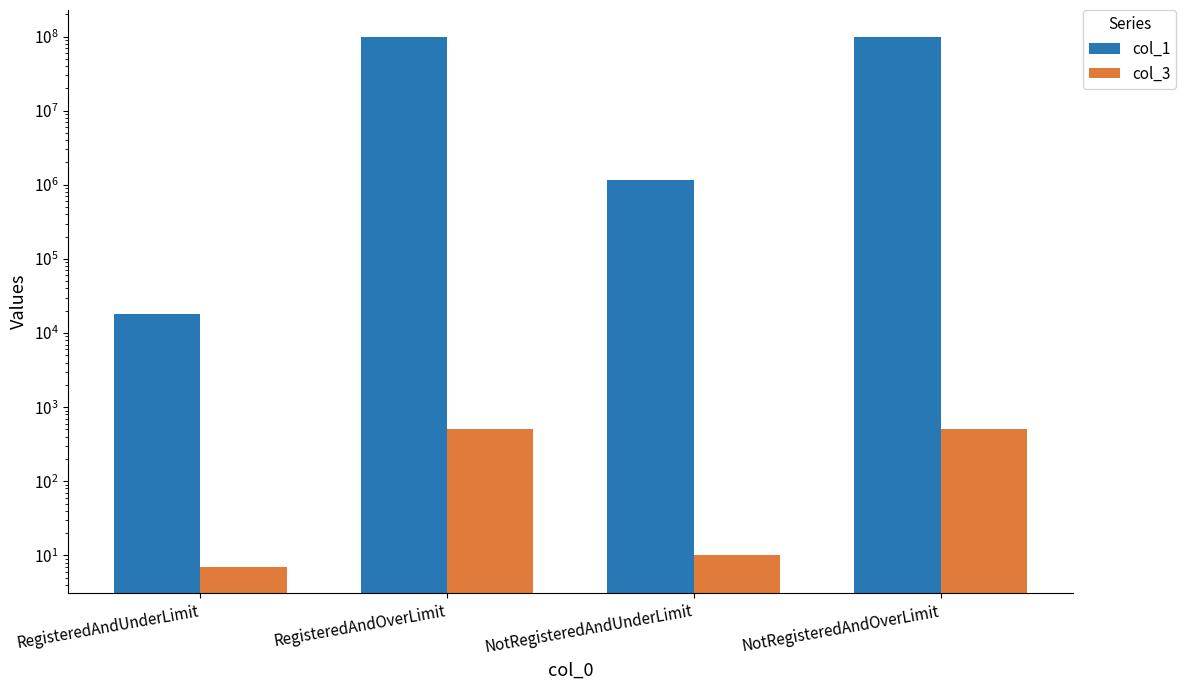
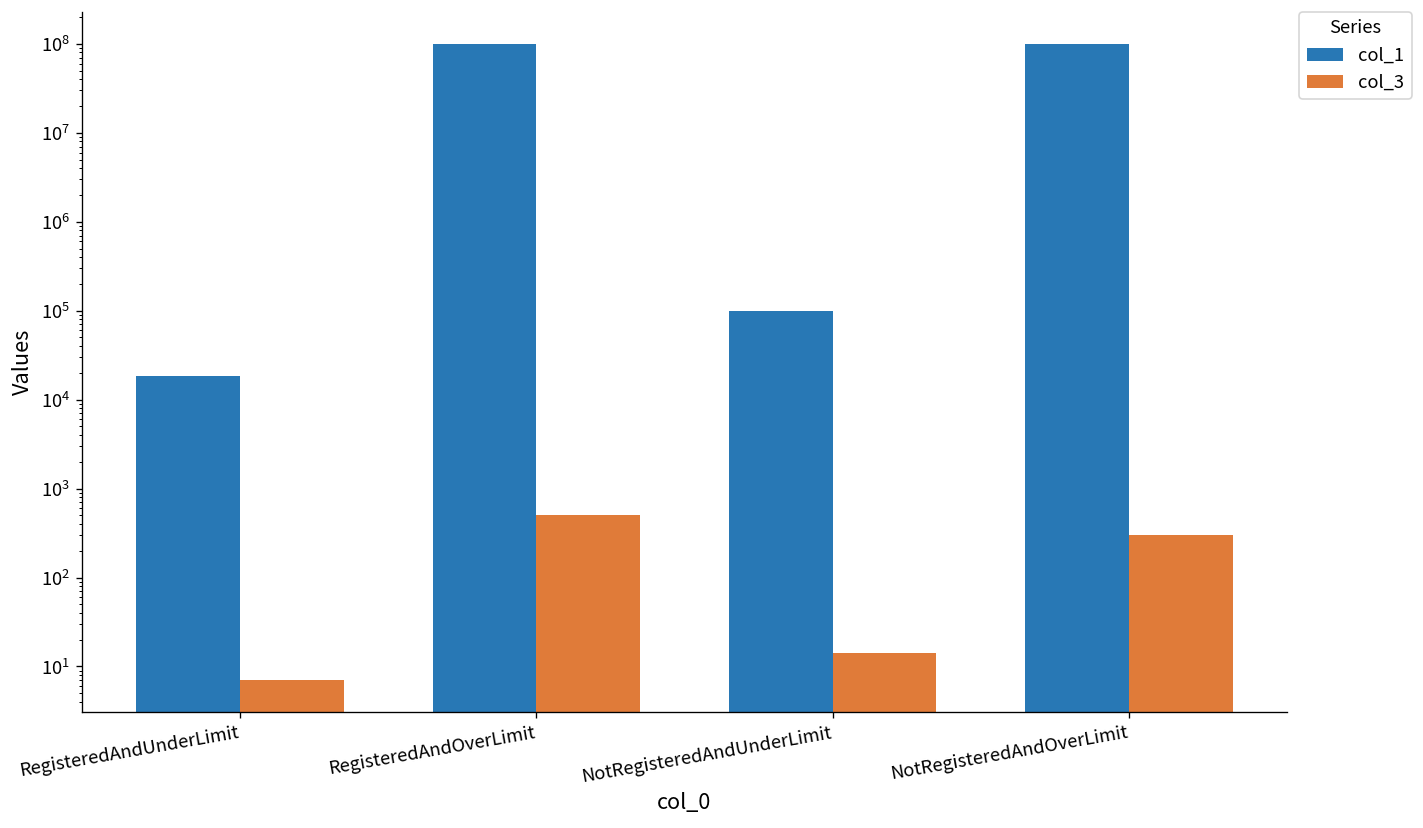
col_1, NotRegisteredAndUnderLimit: 1200000 -> 100000
col_3, NotRegisteredAndUnderLimit: 10 -> 14
col_3, NotRegisteredAndOverLimit: 500 -> 300
